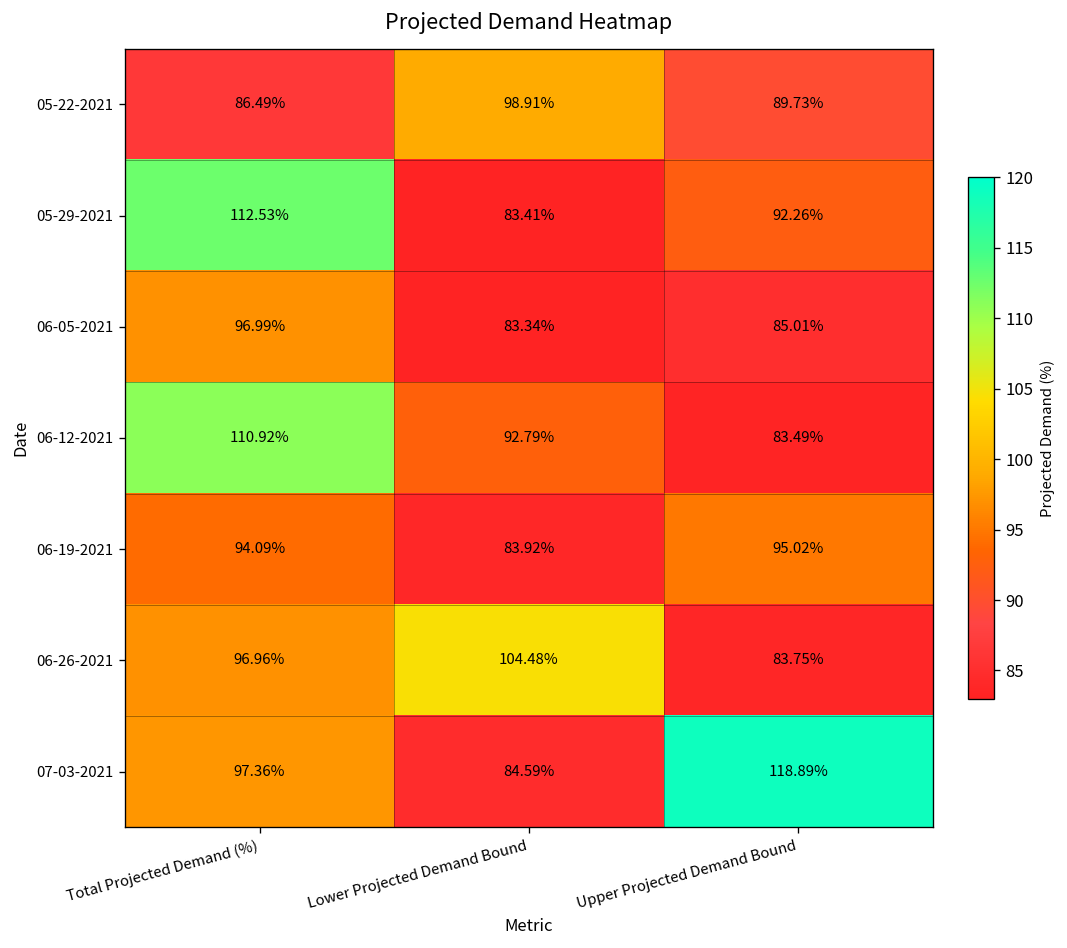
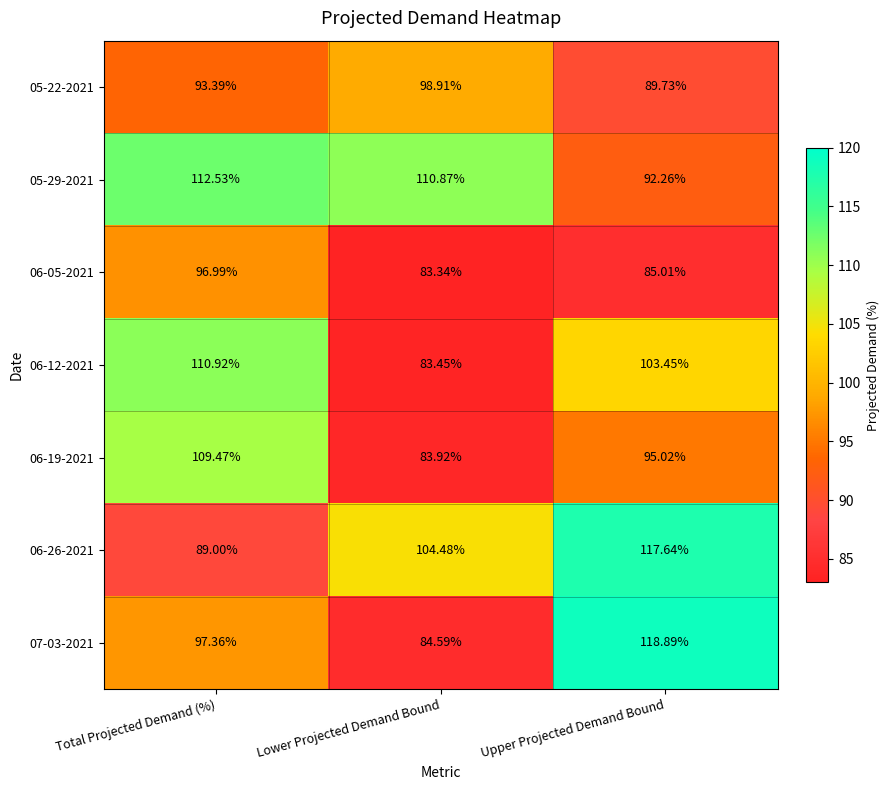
05-22-2021, Total Projected Demand (%): 86.49% -> 93.39%
05-29-2021, Lower Projected Demand Bound: 83.41% -> 110.87%
06-12-2021, Lower Projected Demand Bound: 92.79% -> 83.45%
06-12-2021, Upper Projected Demand Bound: 83.49% -> 103.45%
06-19-2021, Total Projected Demand (%): 94.09% -> 109.47%
06-26-2021, Total Projected Demand (%): 96.96% -> 89.00%
06-26-2021, Upper Projected Demand Bound: 83.75% -> 117.64%
